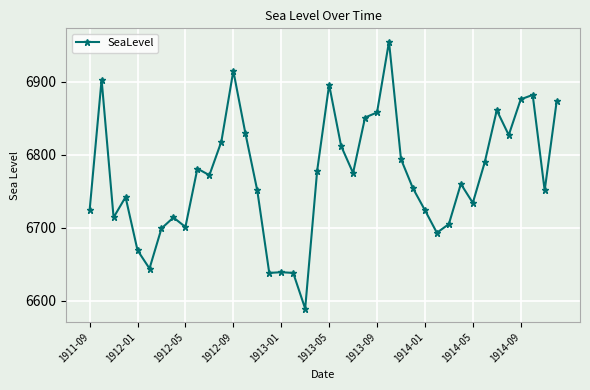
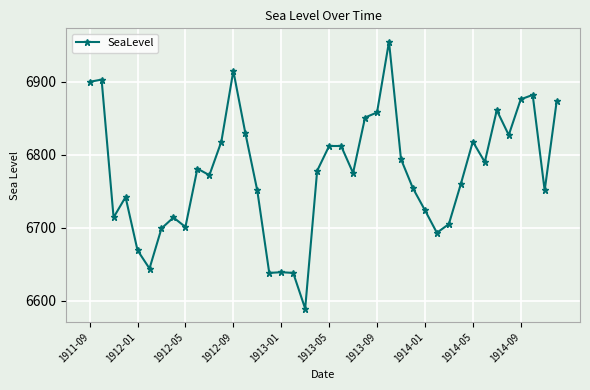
1911-09: 6720 -> 6900
1913-05: 6900 -> 6810
1914-05: 6730 -> 6820
